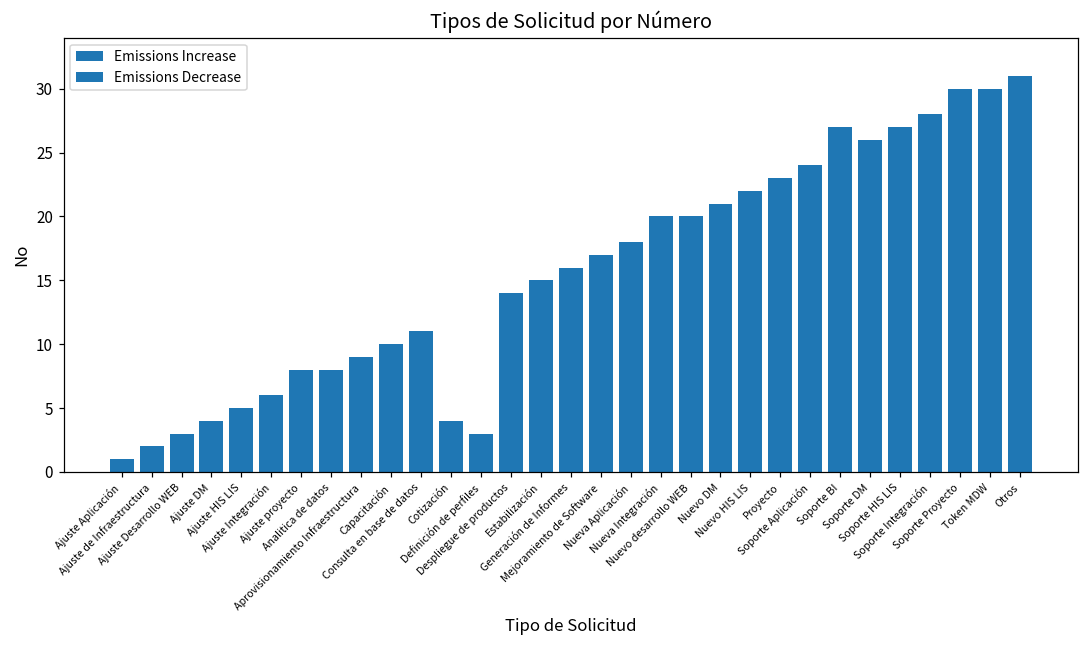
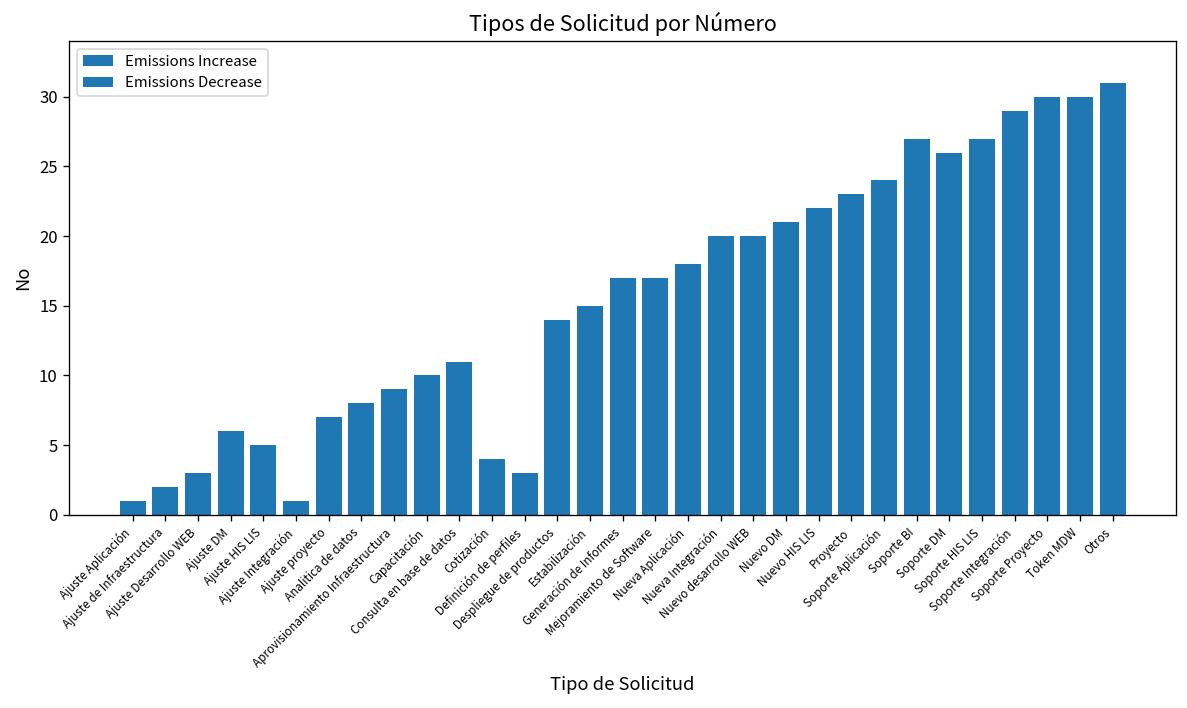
Ajuste DM: 4 -> 6
Ajuste Integración: 6 -> 1
Ajuste proyecto: 8 -> 7
Generación de Informes: 16 -> 17
Soporte Integración: 28 -> 29
